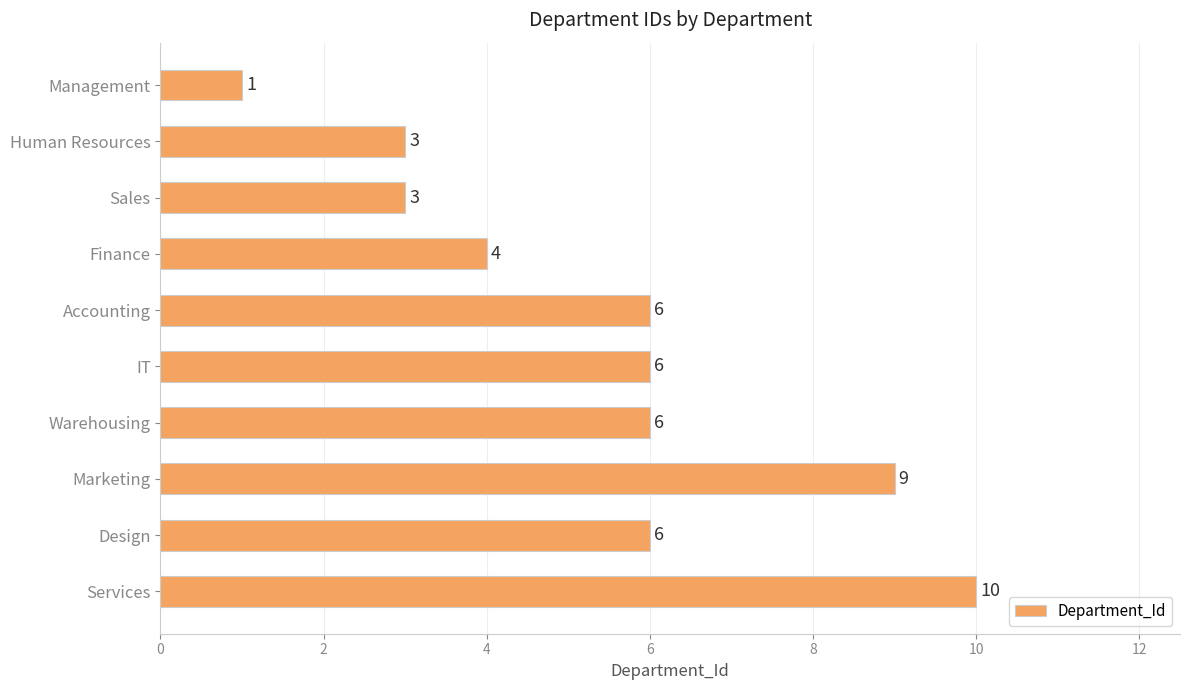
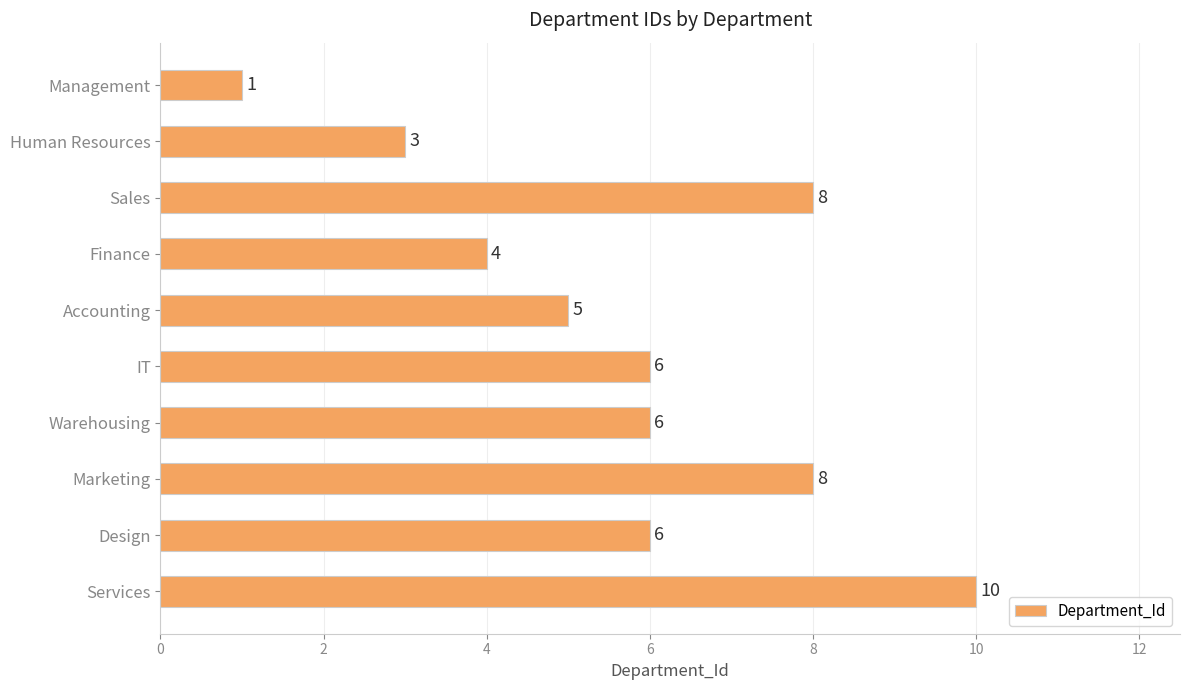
Sales: 3 -> 8
Accounting: 6 -> 5
Marketing: 9 -> 8
